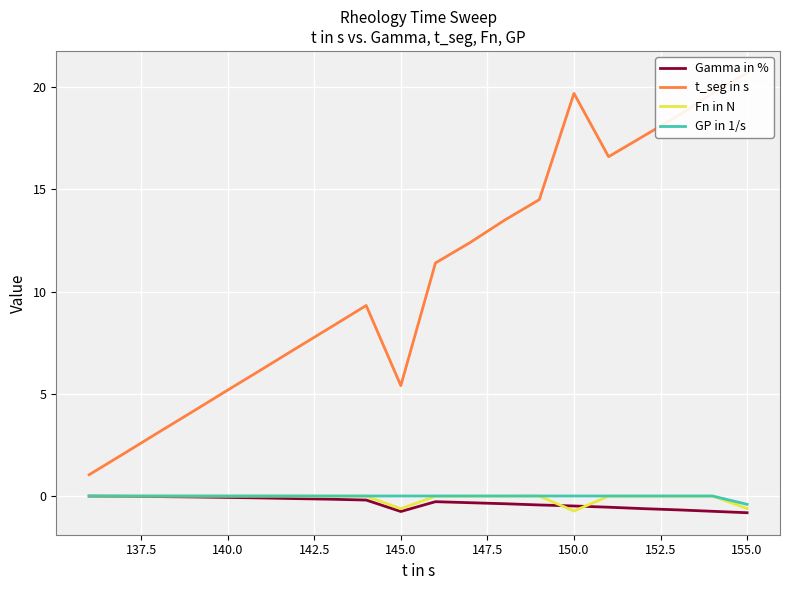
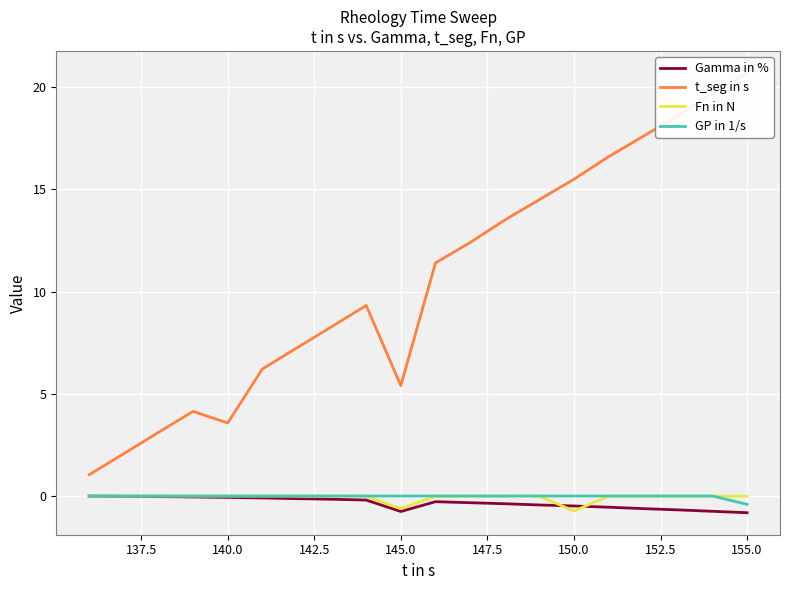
t_seg in s, 140.0: 5.2 -> 3.6
t_seg in s, 150.0: 19.7 -> 15.5
Fn in N, 155.0: -0.6 -> 0.0
